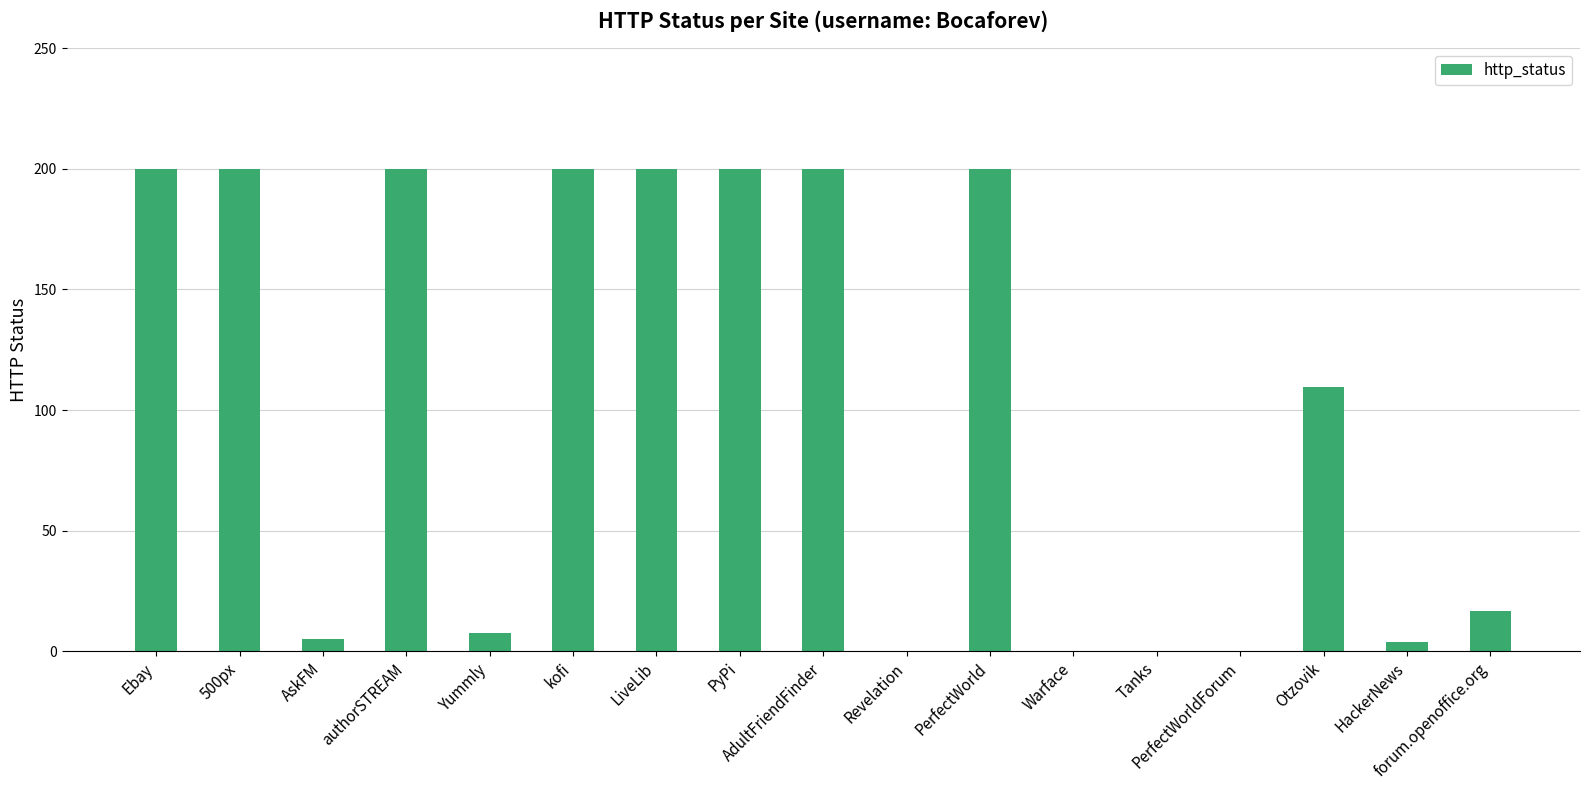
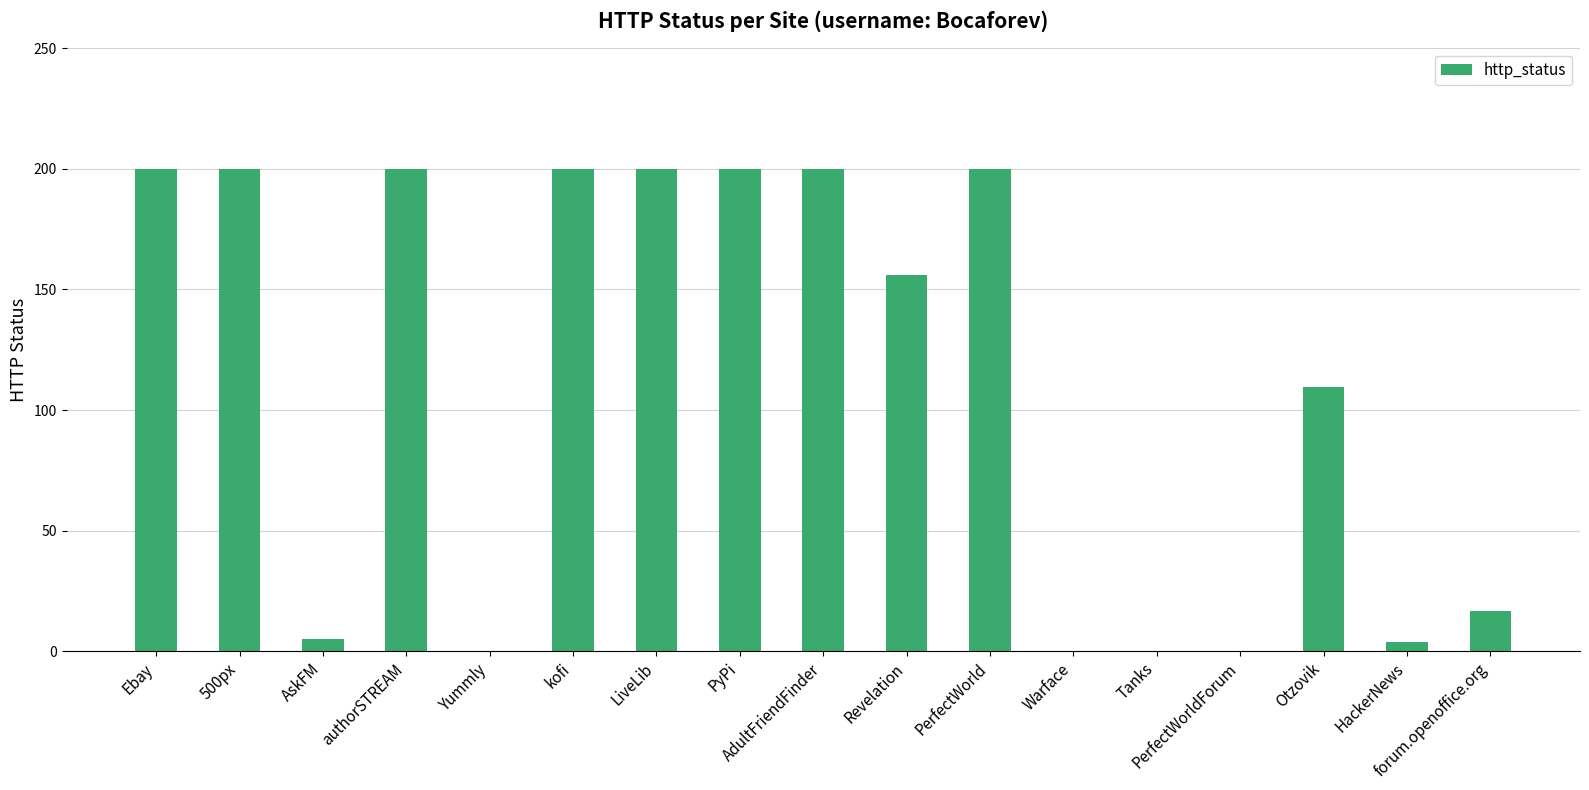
Yummly: 7 -> 0
Revelation: 0 -> 156
